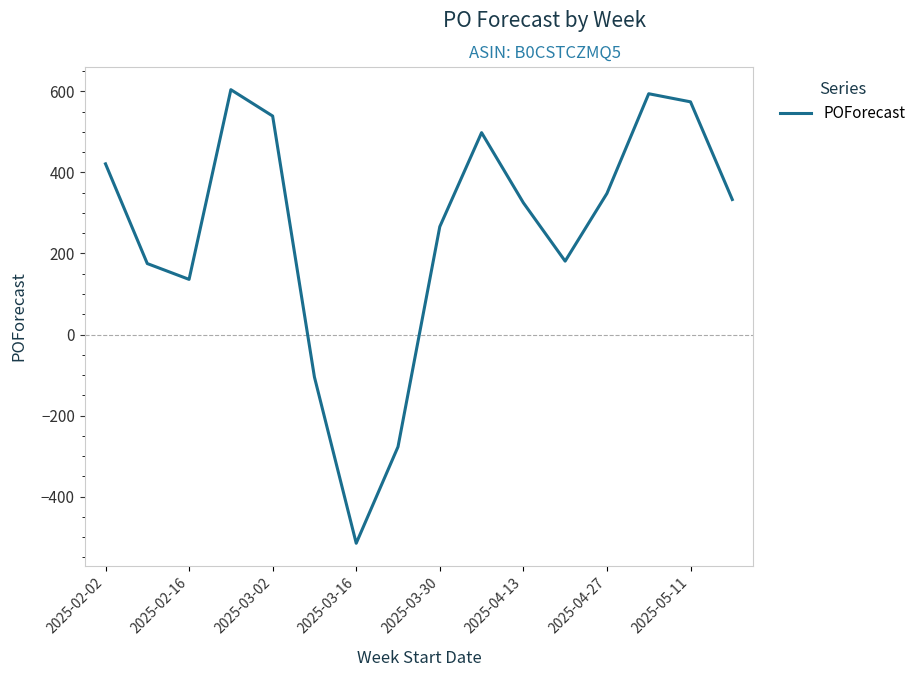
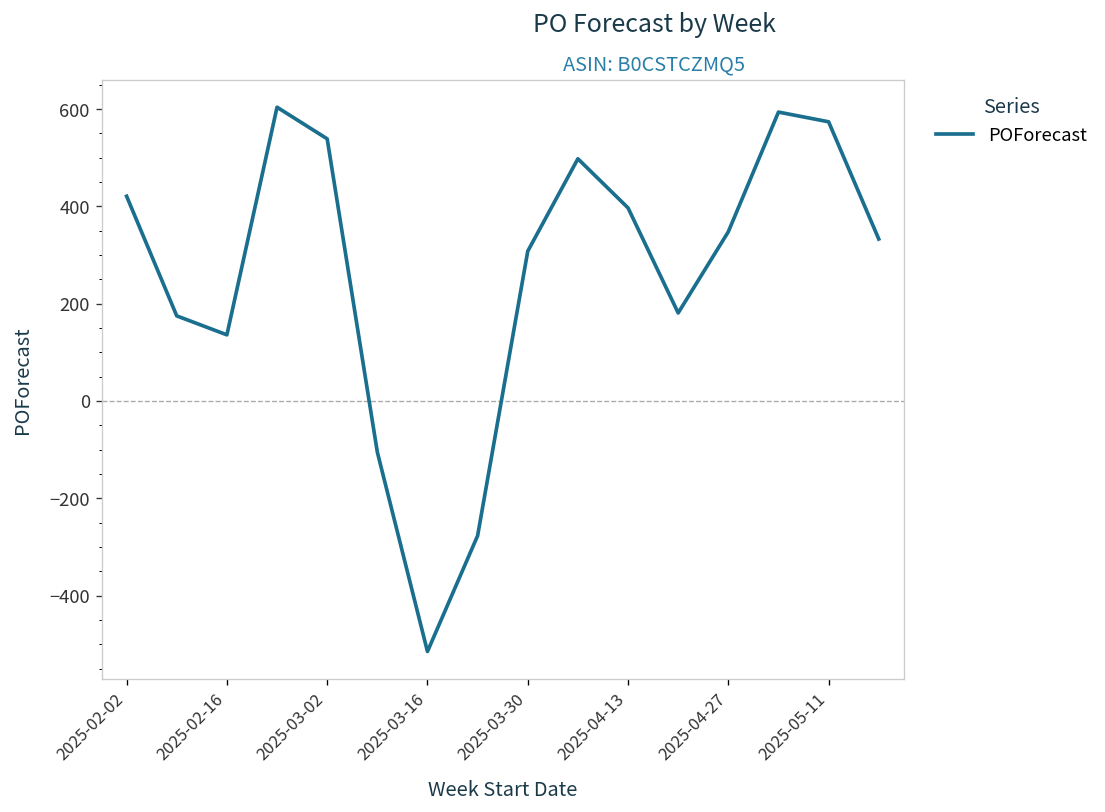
2025-03-30: 270 -> 310
2025-04-13: 330 -> 400
